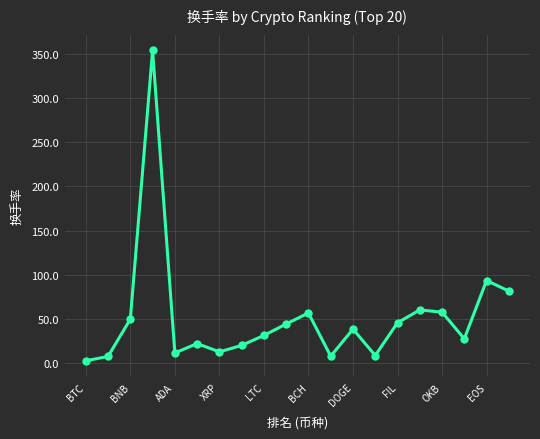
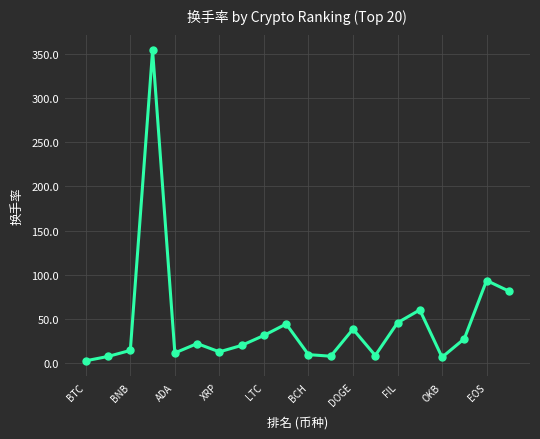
BNB: 50 -> 10
BCH: 60 -> 10
OKB: 60 -> 10
